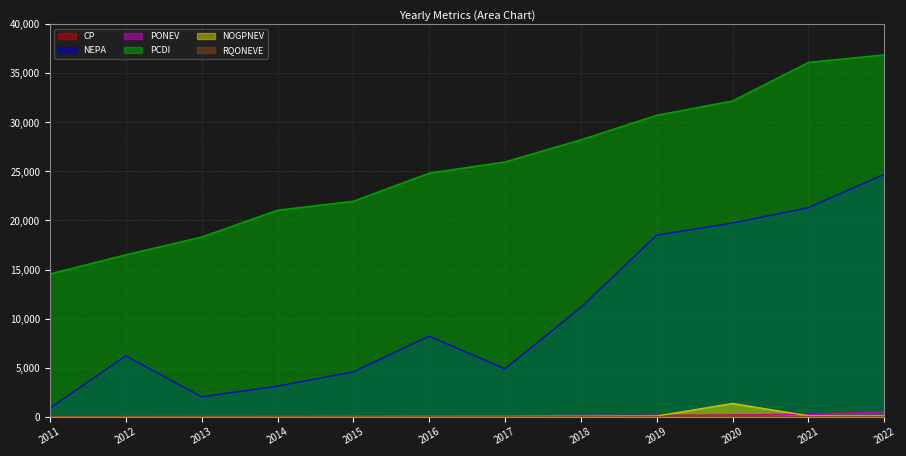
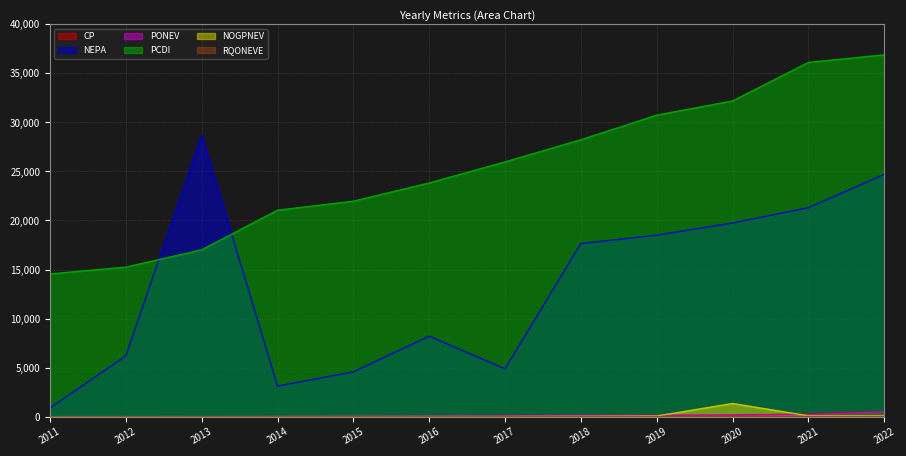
PCDI, 2012: 17,000 -> 15,000
NEPA, 2013: 2,000 -> 29,000
PCDI, 2013: 18,000 -> 17,000
PCDI, 2016: 25,000 -> 24,000
NEPA, 2018: 11,000 -> 18,000
